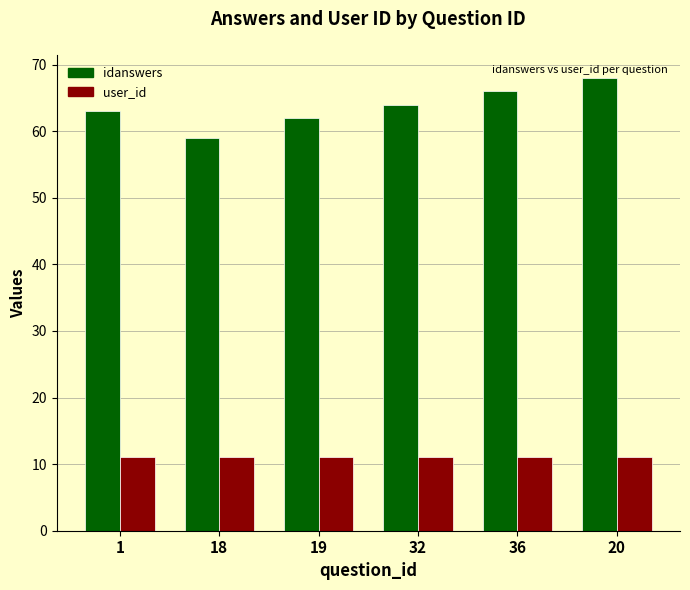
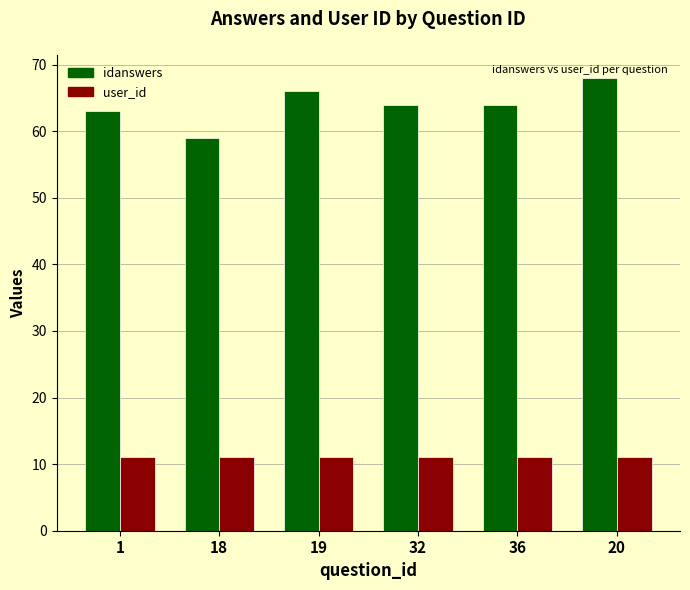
idanswers, 19: 62 -> 66
idanswers, 36: 66 -> 64
